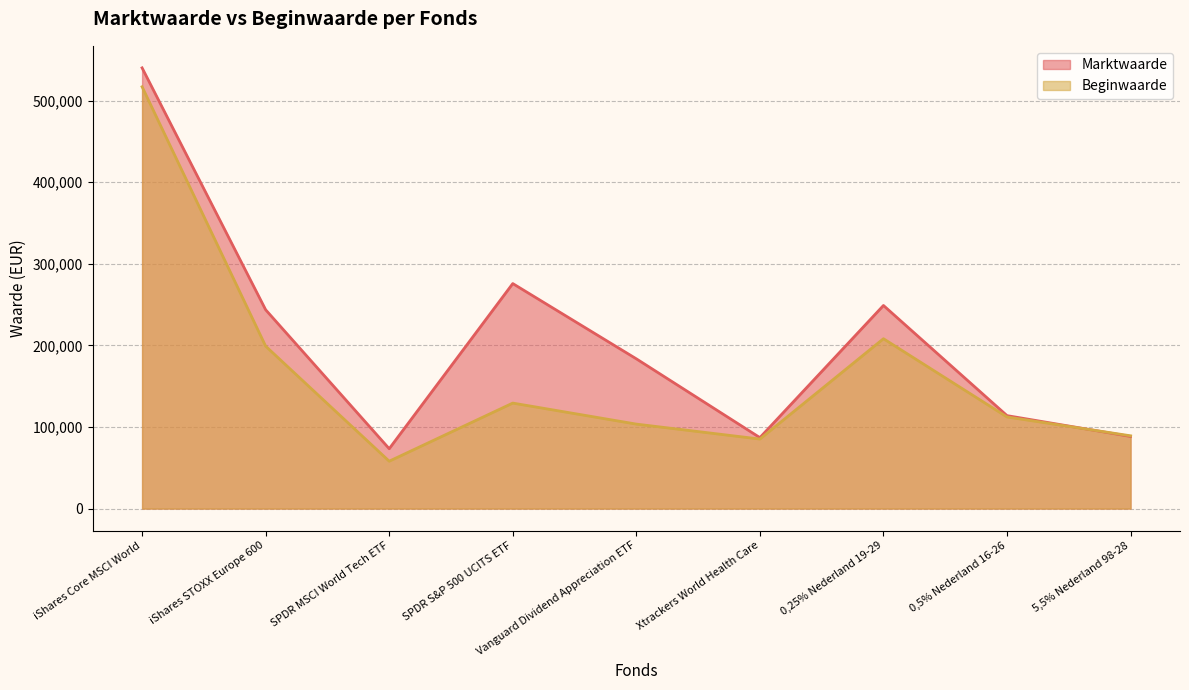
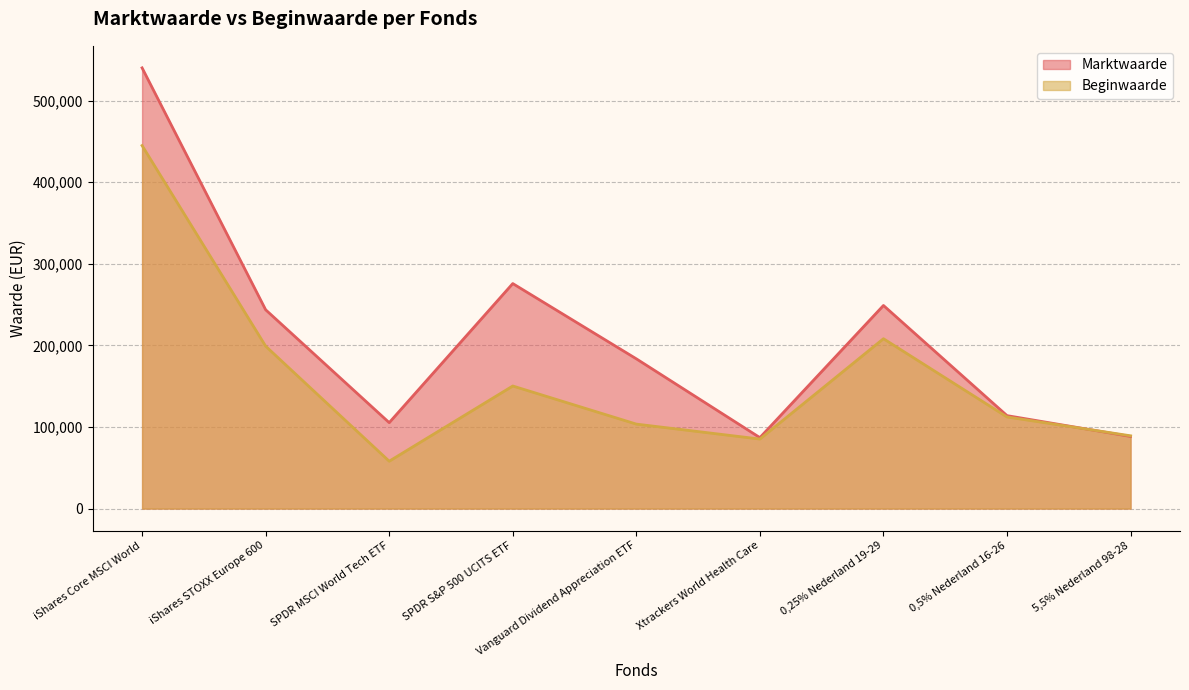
Beginwaarde, iShares Core MSCI World: 520,000 -> 440,000
Marktwaarde, SPDR MSCI World Tech ETF: 70,000 -> 110,000
Beginwaarde, SPDR S&P 500 UCITS ETF: 130,000 -> 150,000
